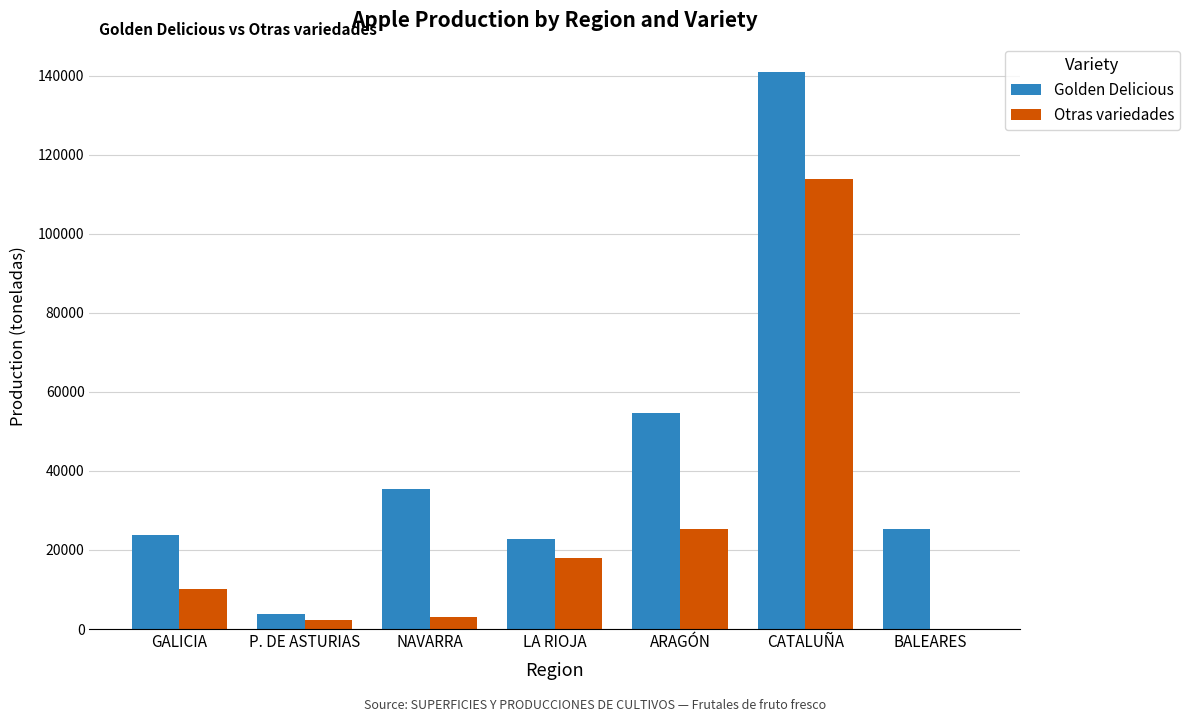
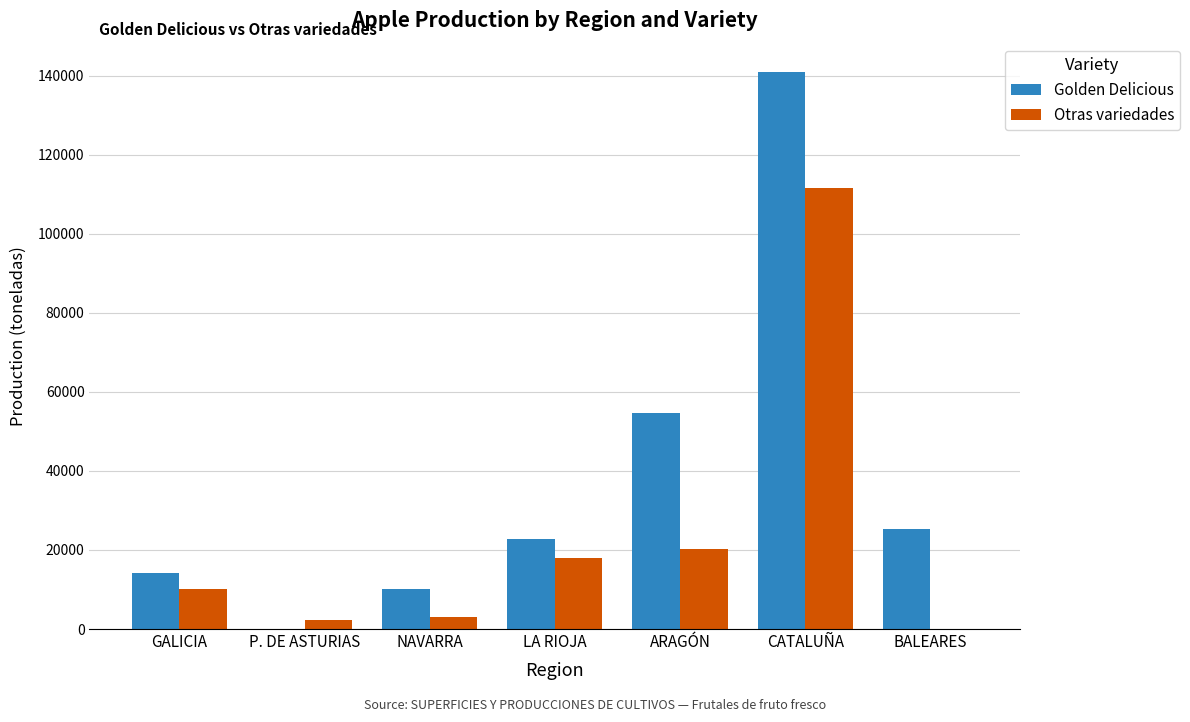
Golden Delicious, GALICIA: 24000 -> 14000
Golden Delicious, P. DE ASTURIAS: 4000 -> 0
Golden Delicious, NAVARRA: 35000 -> 10000
Otras variedades, ARAGÓN: 25000 -> 20000
Otras variedades, CATALUÑA: 114000 -> 111000
